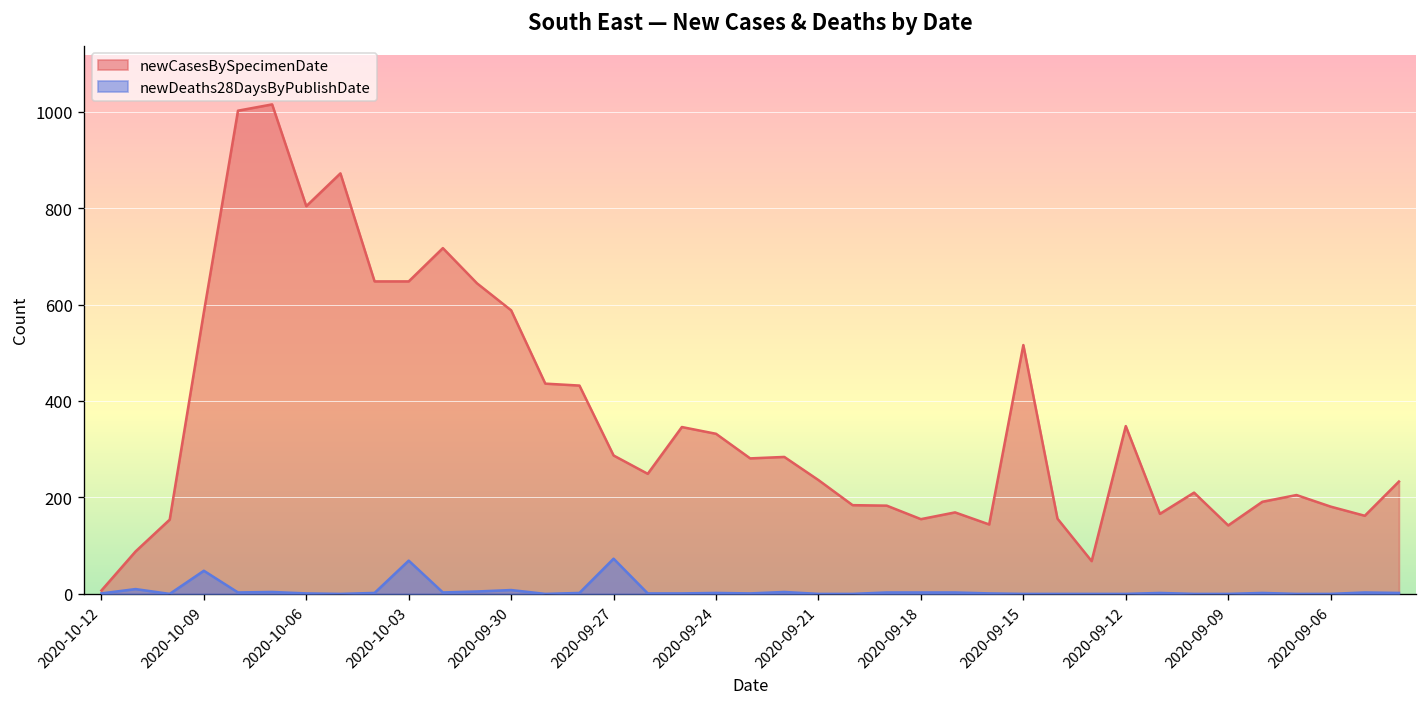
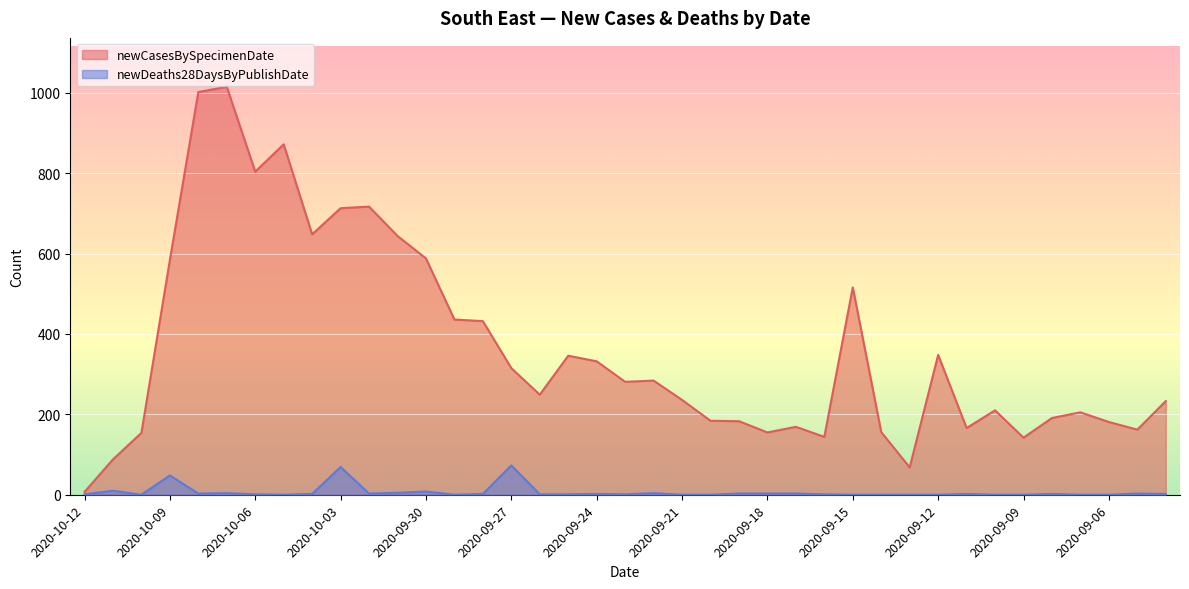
newCasesBySpecimenDate, 2020-10-03: 650 -> 710
newCasesBySpecimenDate, 2020-09-27: 290 -> 320
